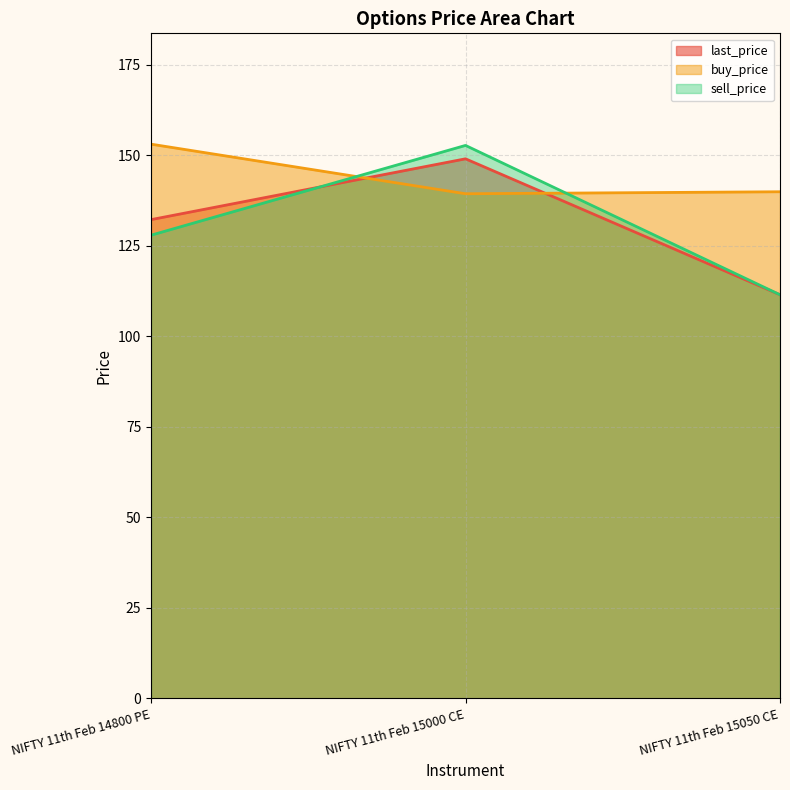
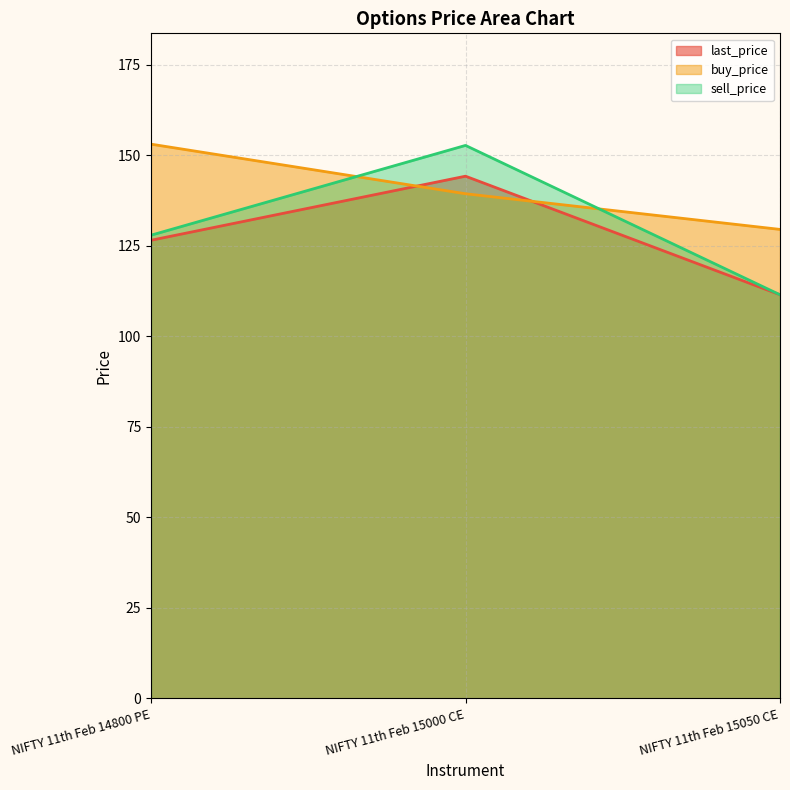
last_price, NIFTY 11th Feb 14800 PE: 132 -> 127
last_price, NIFTY 11th Feb 15000 CE: 149 -> 144
buy_price, NIFTY 11th Feb 15050 CE: 140 -> 130
